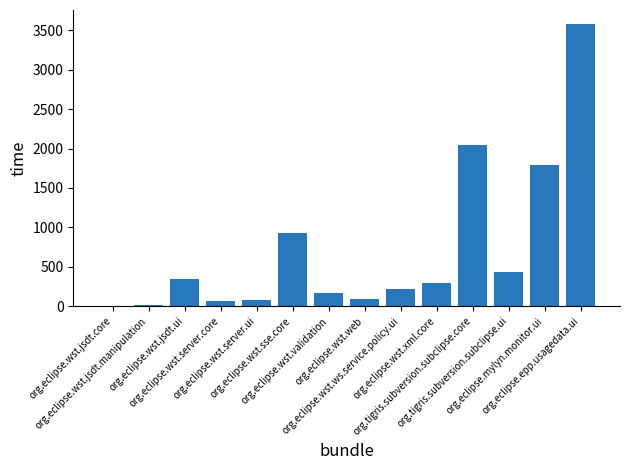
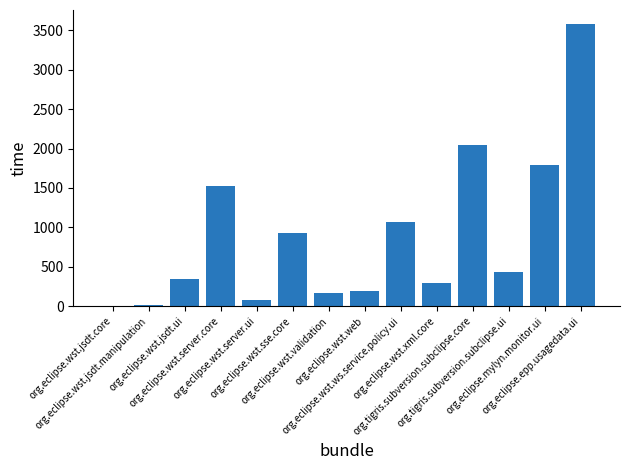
org.eclipse.wst.server.core: 100 -> 1500
org.eclipse.wst.web: 100 -> 200
org.eclipse.wst.ws.service.policy.ui: 200 -> 1100
